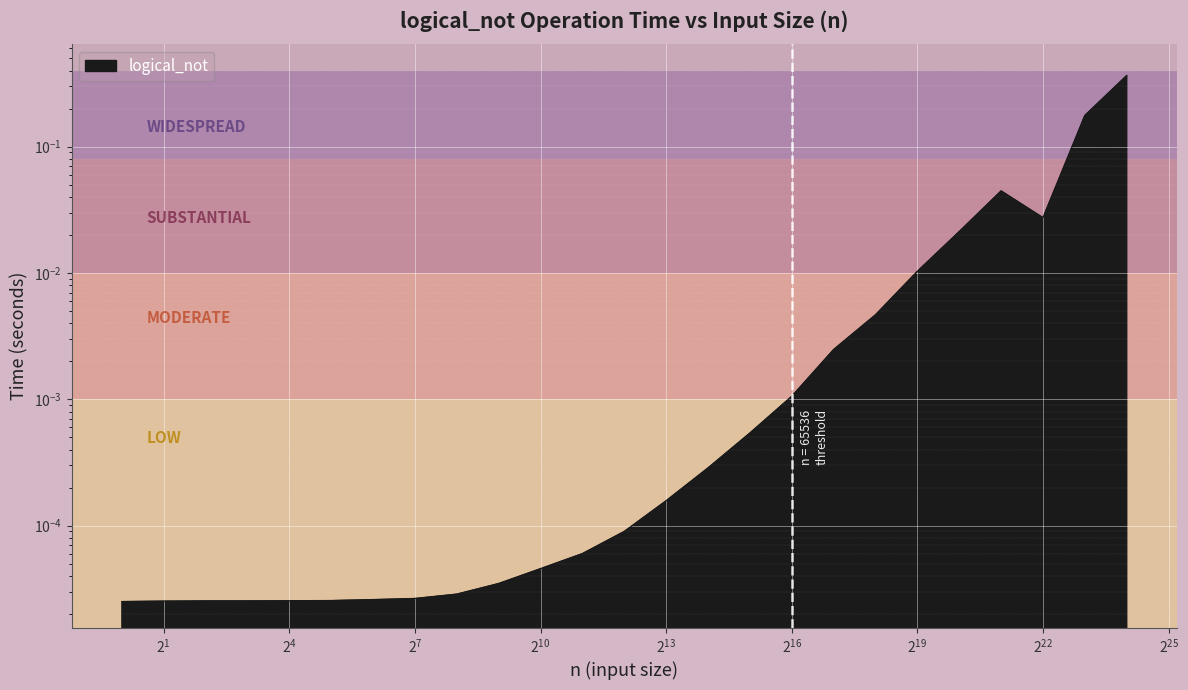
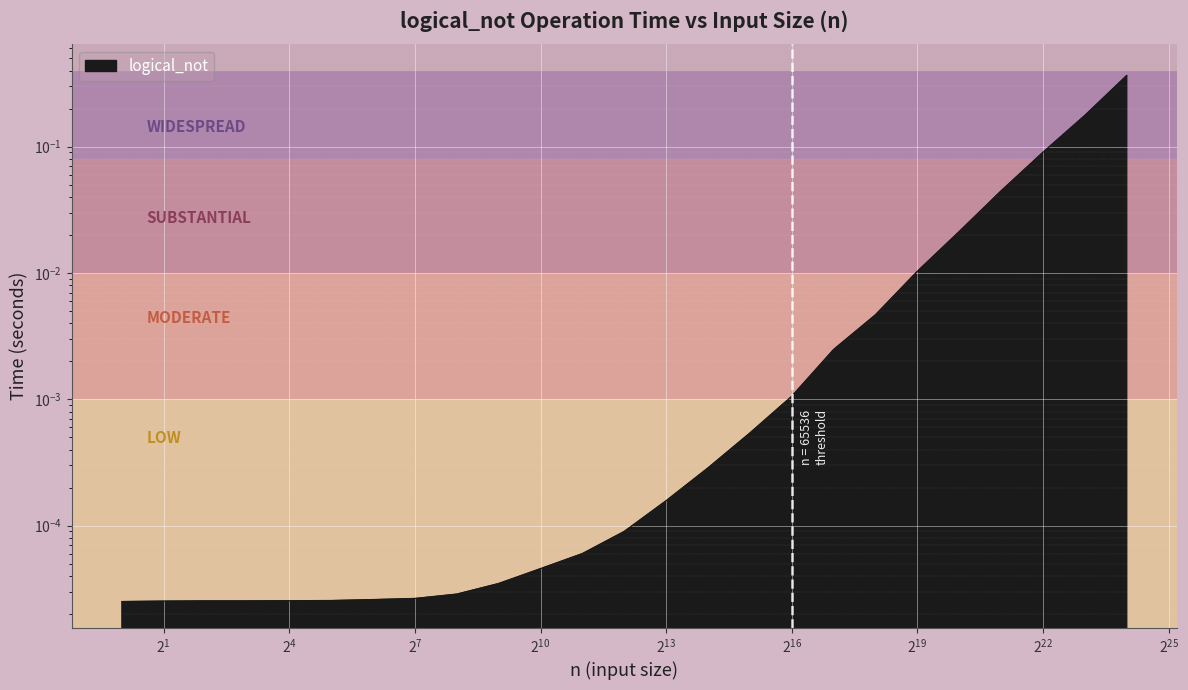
2^22: 0.027 -> 0.09
